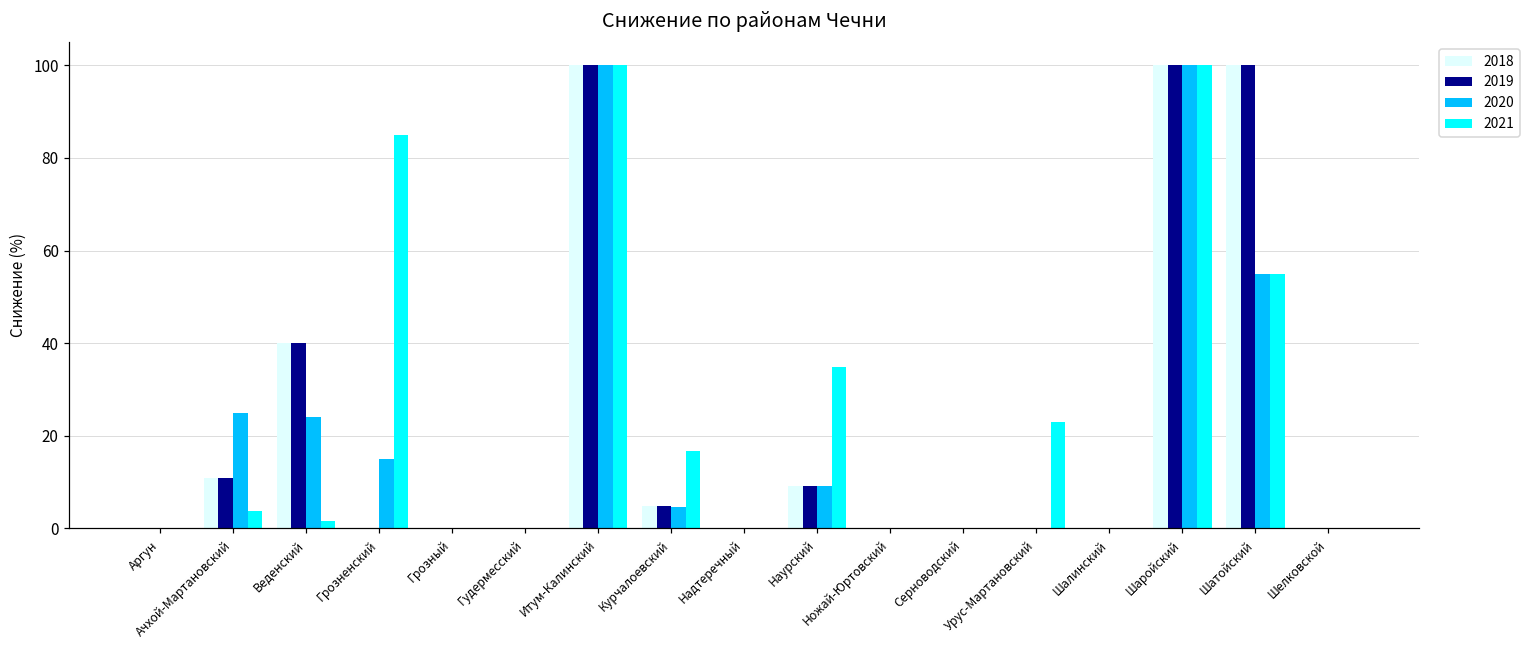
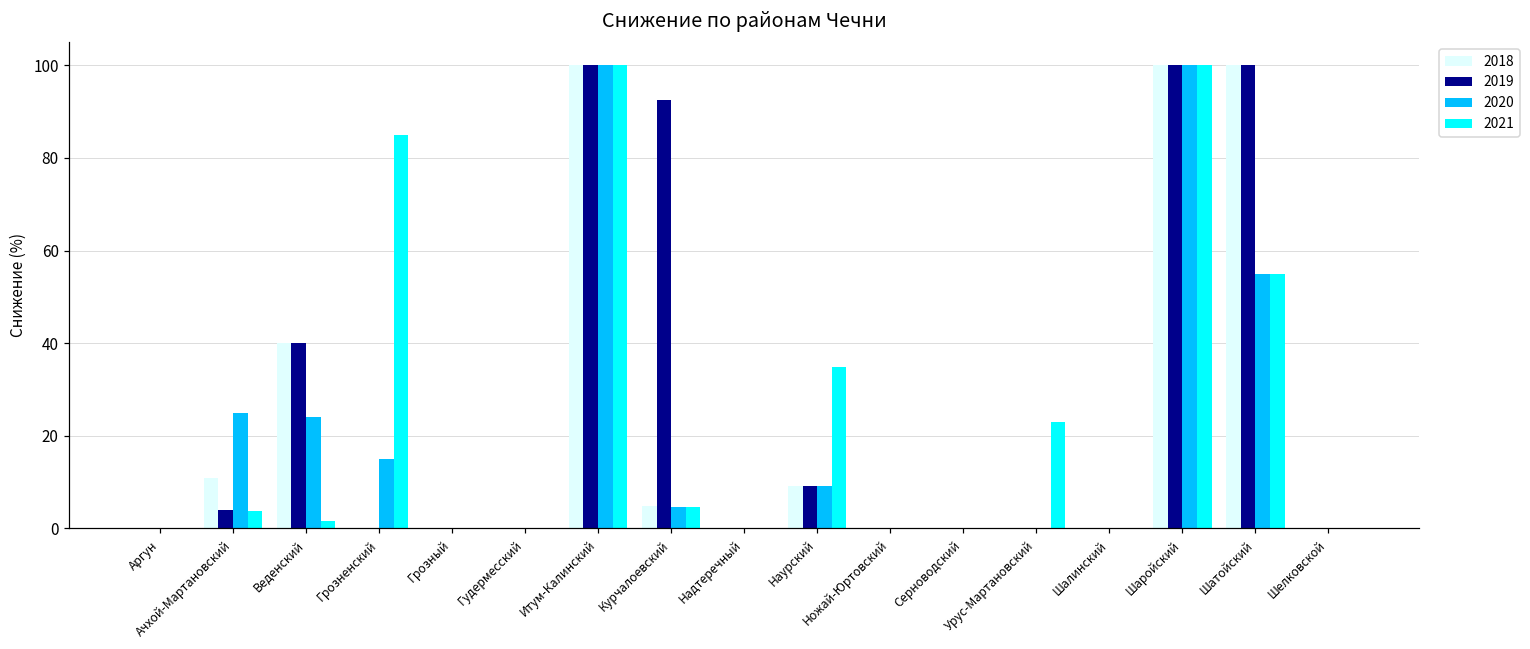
2019, Ачхой-Мартановский: 11 -> 4
2019, Курчалоевский: 5 -> 93
2021, Курчалоевский: 17 -> 5
